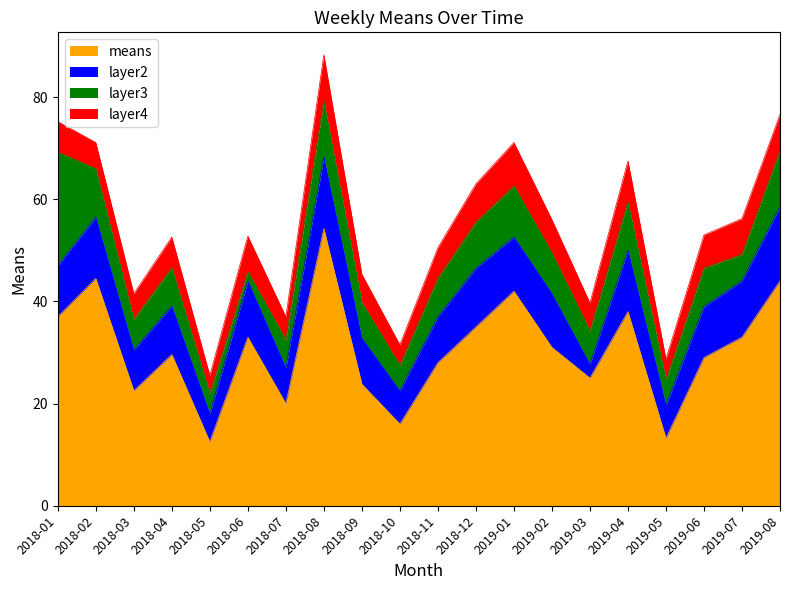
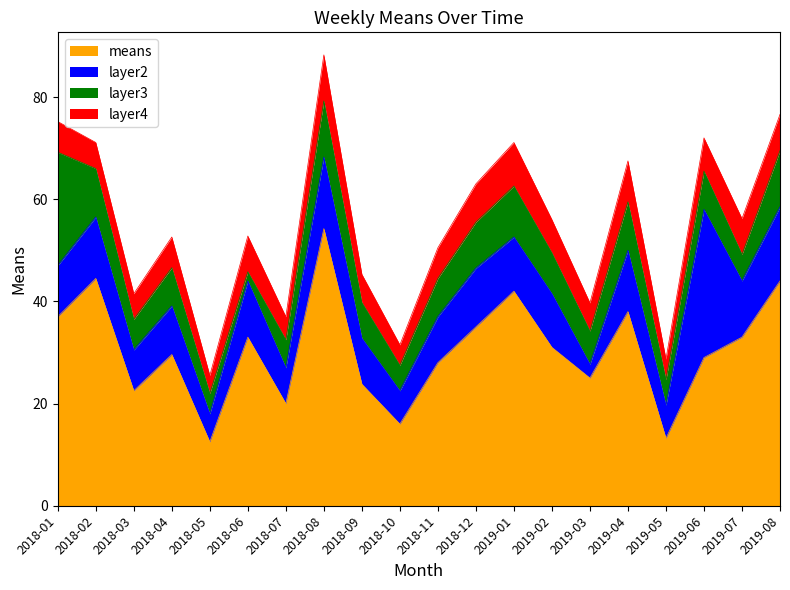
layer2, 2019-06: 10 -> 29
